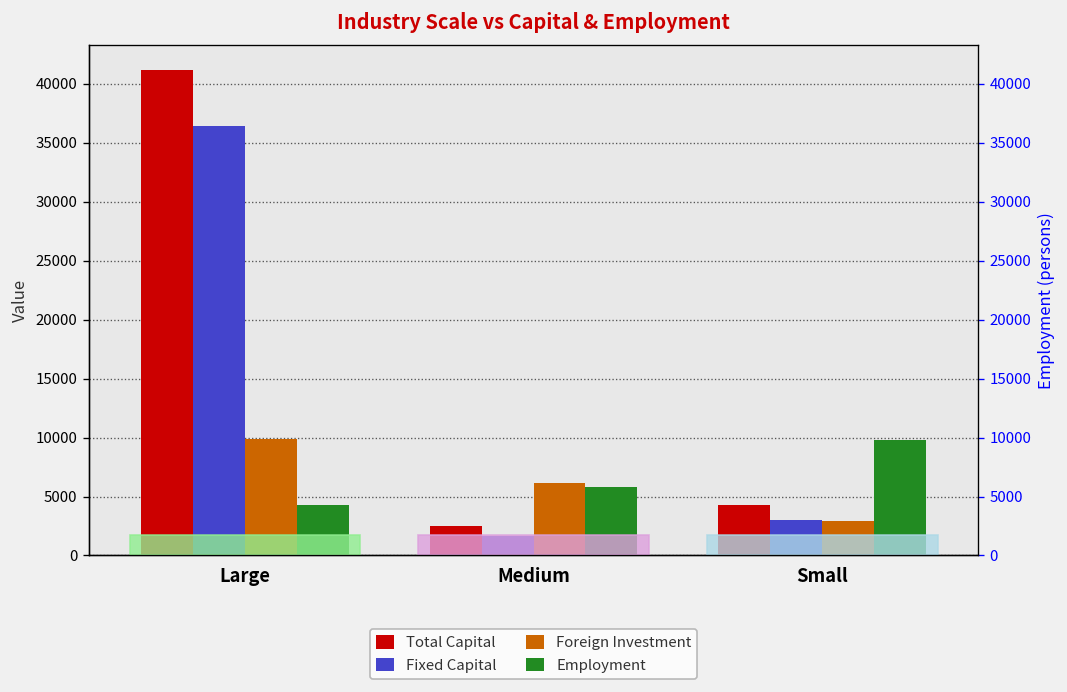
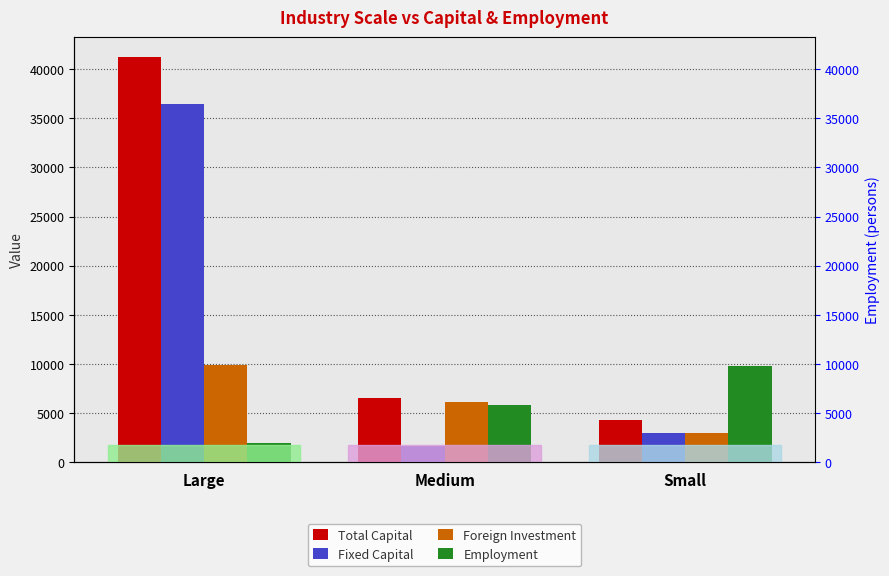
Employment, Large: 4000 -> 2000
Total Capital, Medium: 2000 -> 6000
